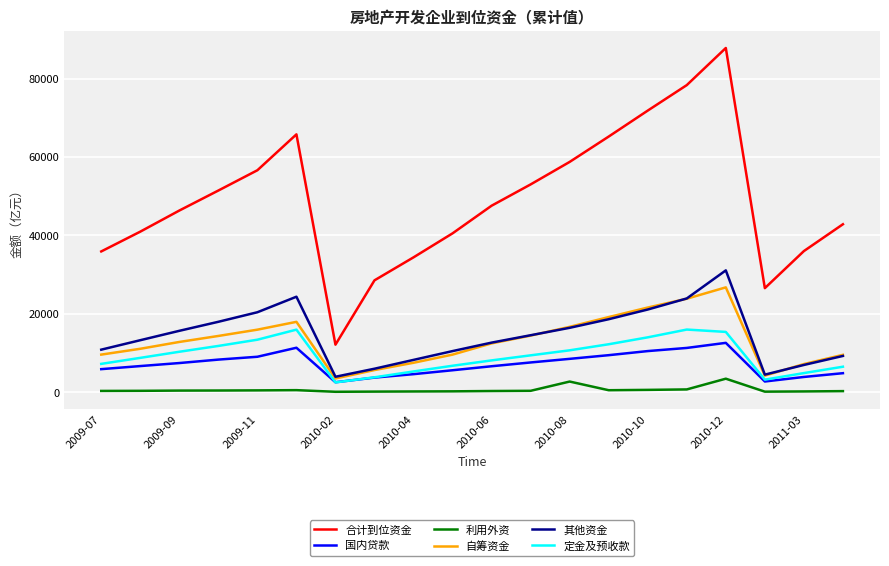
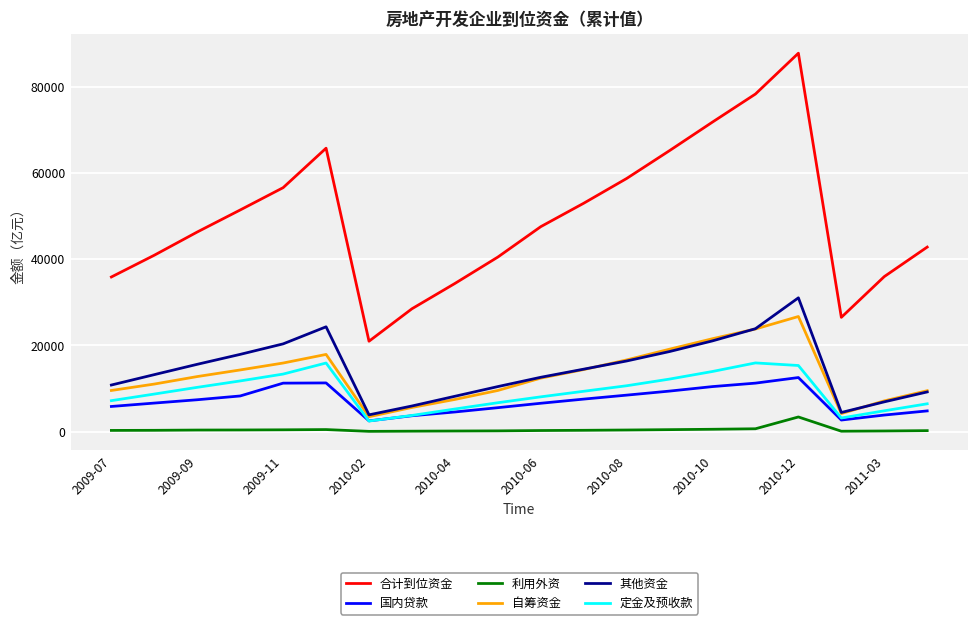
国内贷款, 2009-11: 9000 -> 11000
合计到位资金, 2010-02: 12000 -> 21000
利用外资, 2010-08: 3000 -> 0
